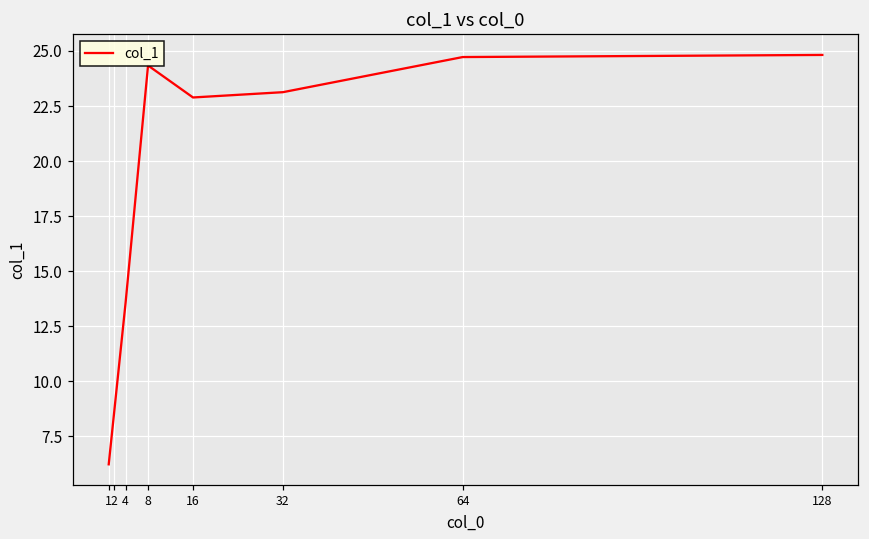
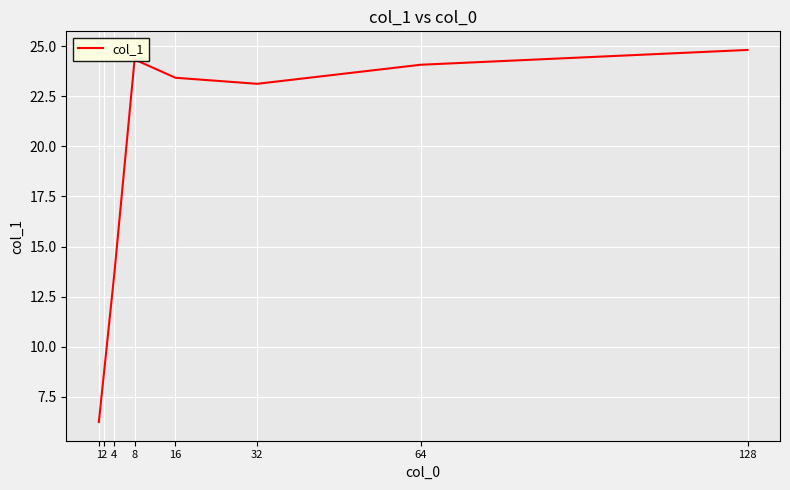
16: 22.9 -> 23.4
64: 24.7 -> 24.1
